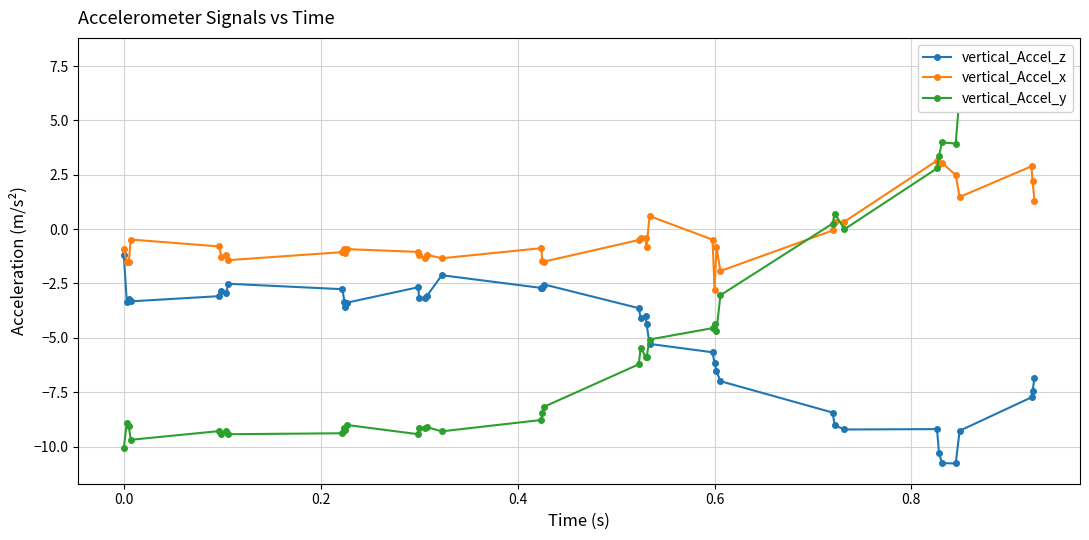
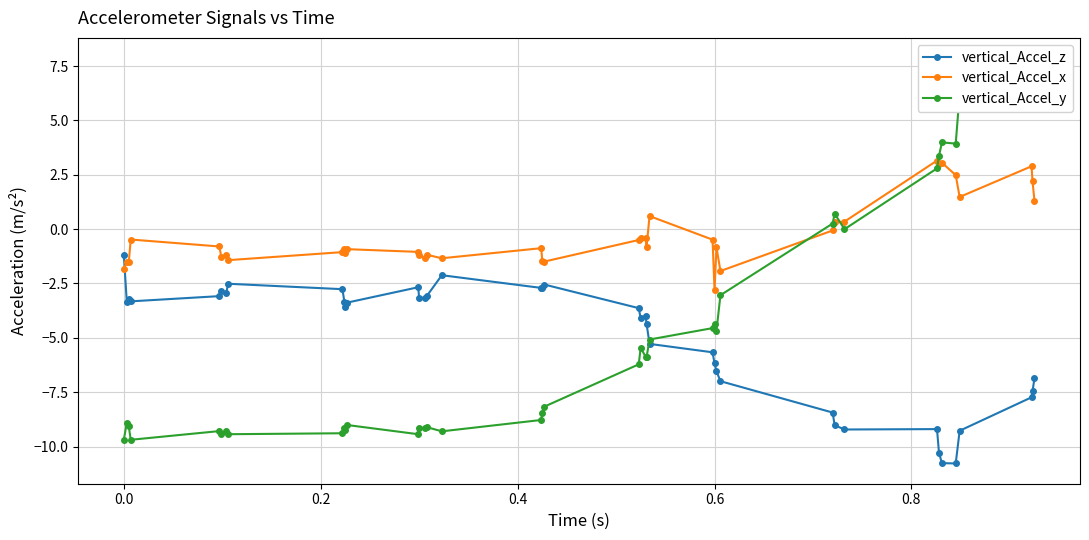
vertical_Accel_x, 0.0: -0.9 -> -1.8
vertical_Accel_y, 0.0: -10.1 -> -9.7
